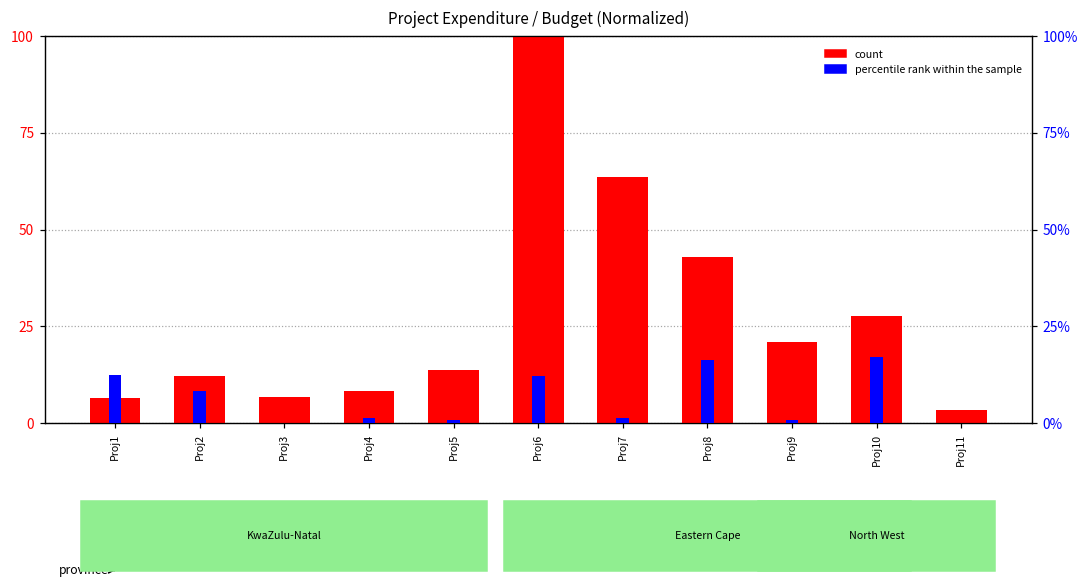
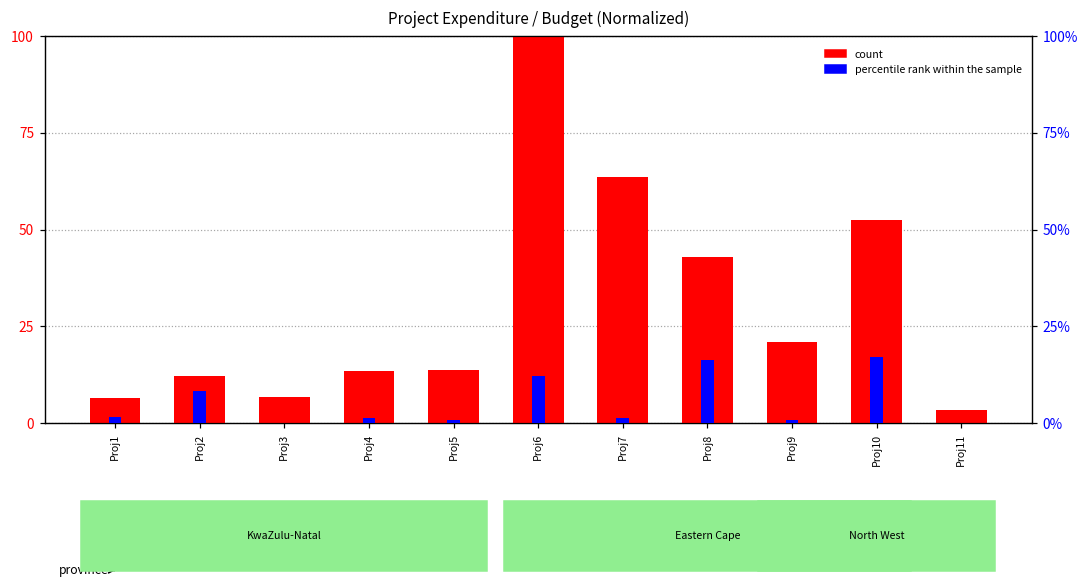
count, Proj4: 8 -> 14
count, Proj10: 28 -> 52
percentile rank within the sample, Proj1: 13% -> 2%
